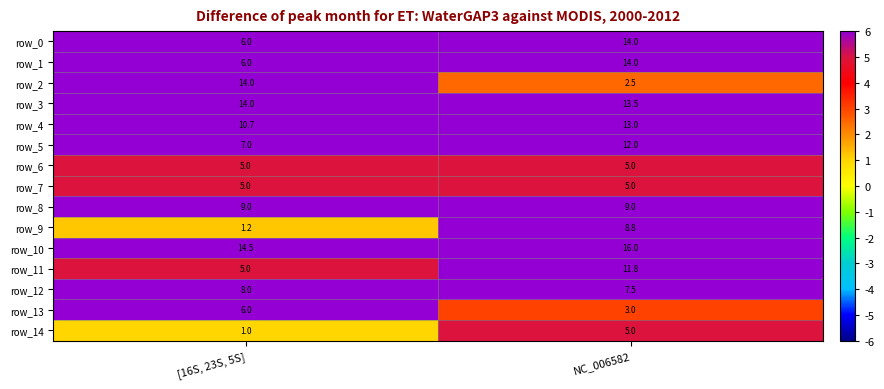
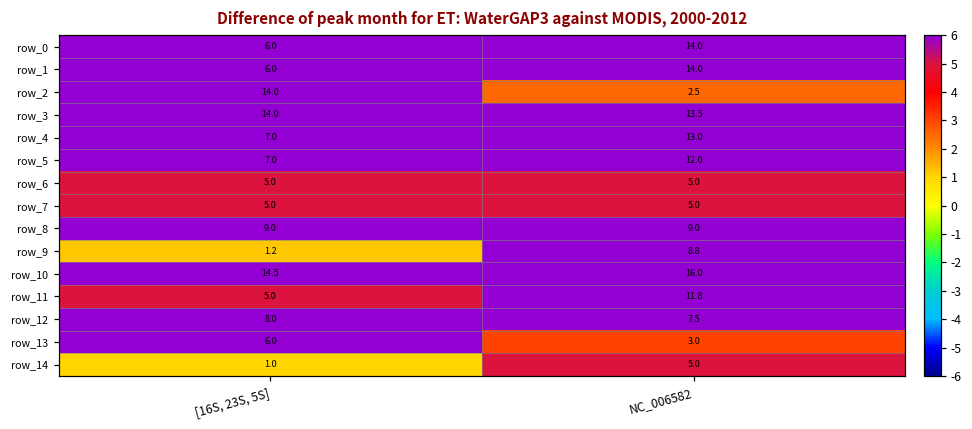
row_4, [16S, 23S, 5S]: 10.7 -> 7.0
